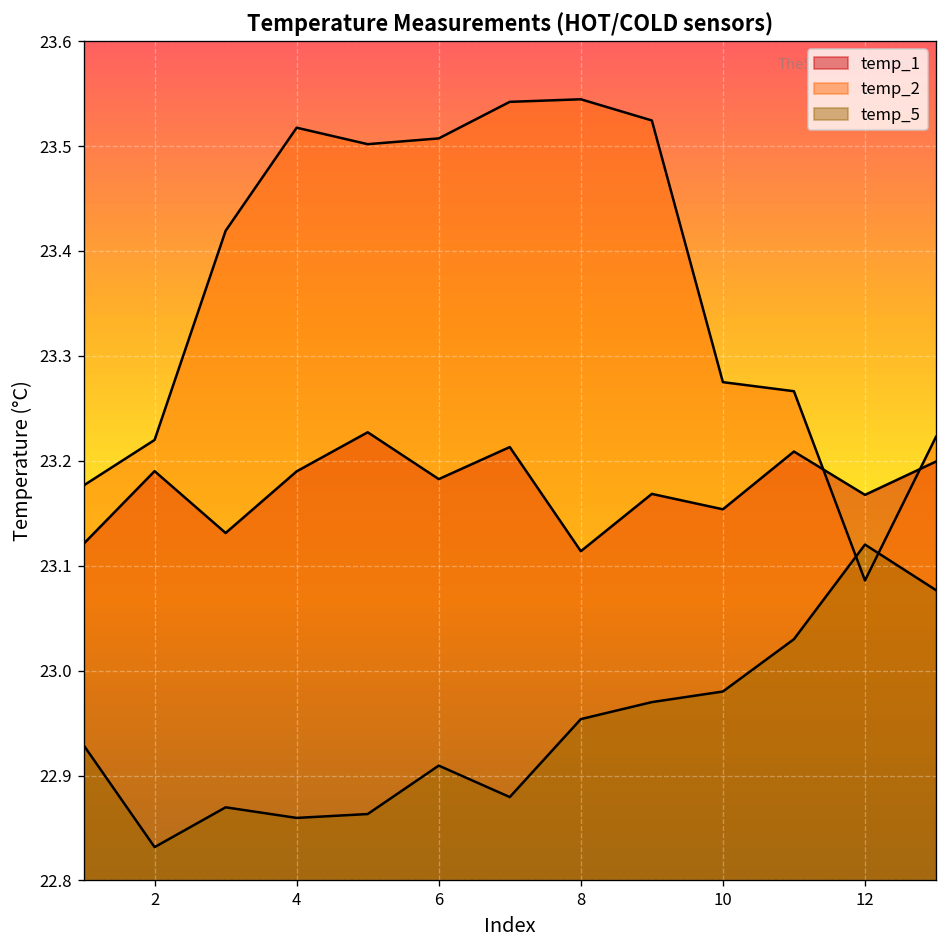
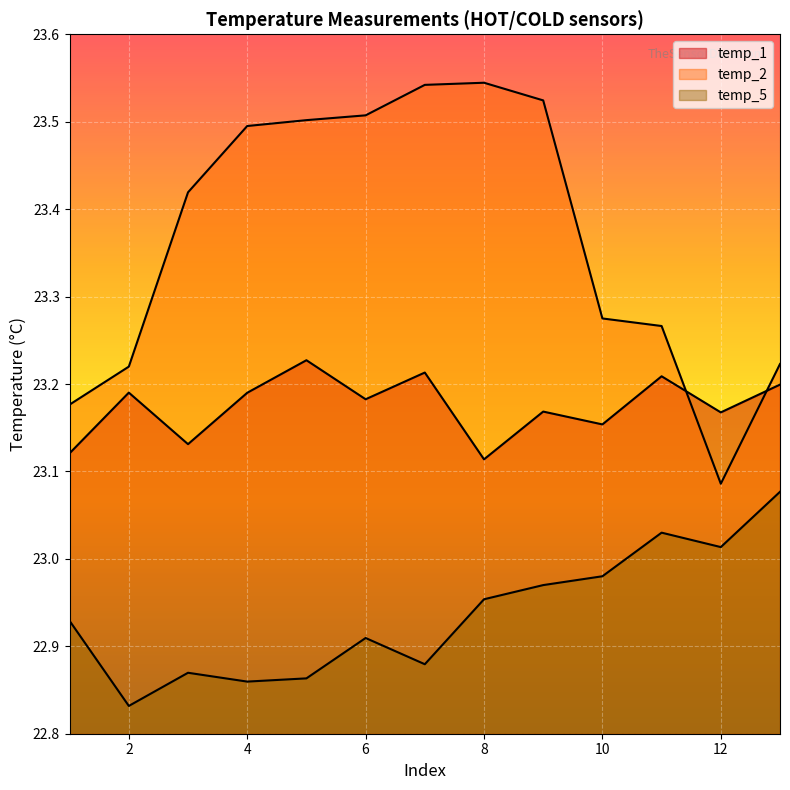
temp_2, 4: 23.52 -> 23.50
temp_5, 12: 23.12 -> 23.01
